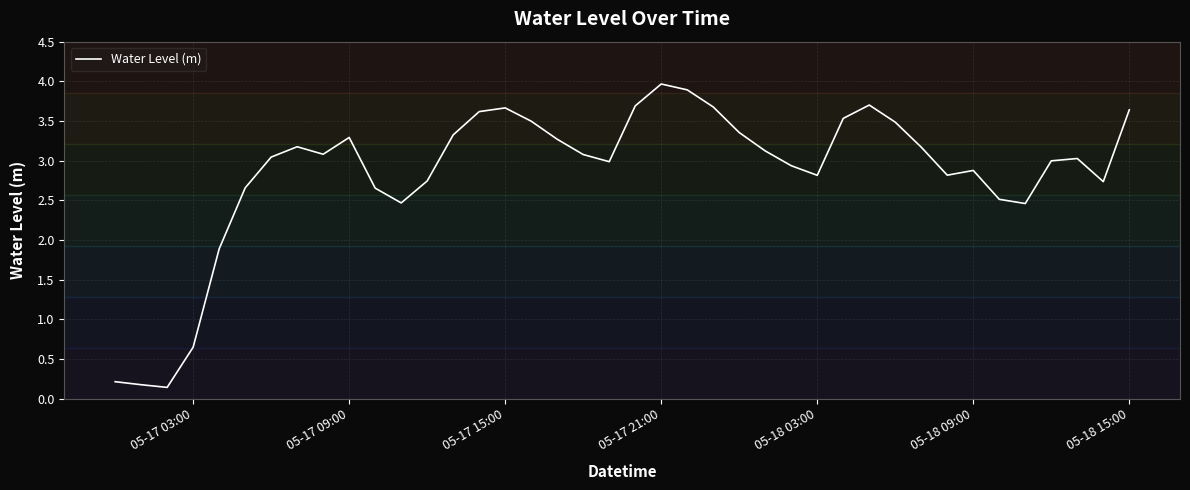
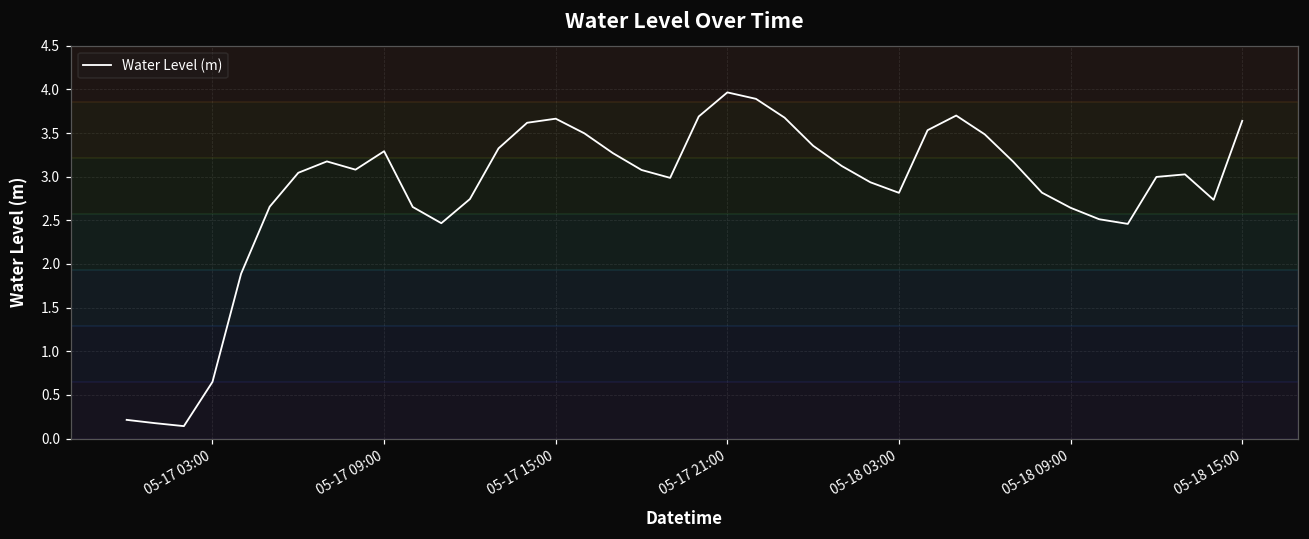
05-18 09:00: 2.9 -> 2.6
